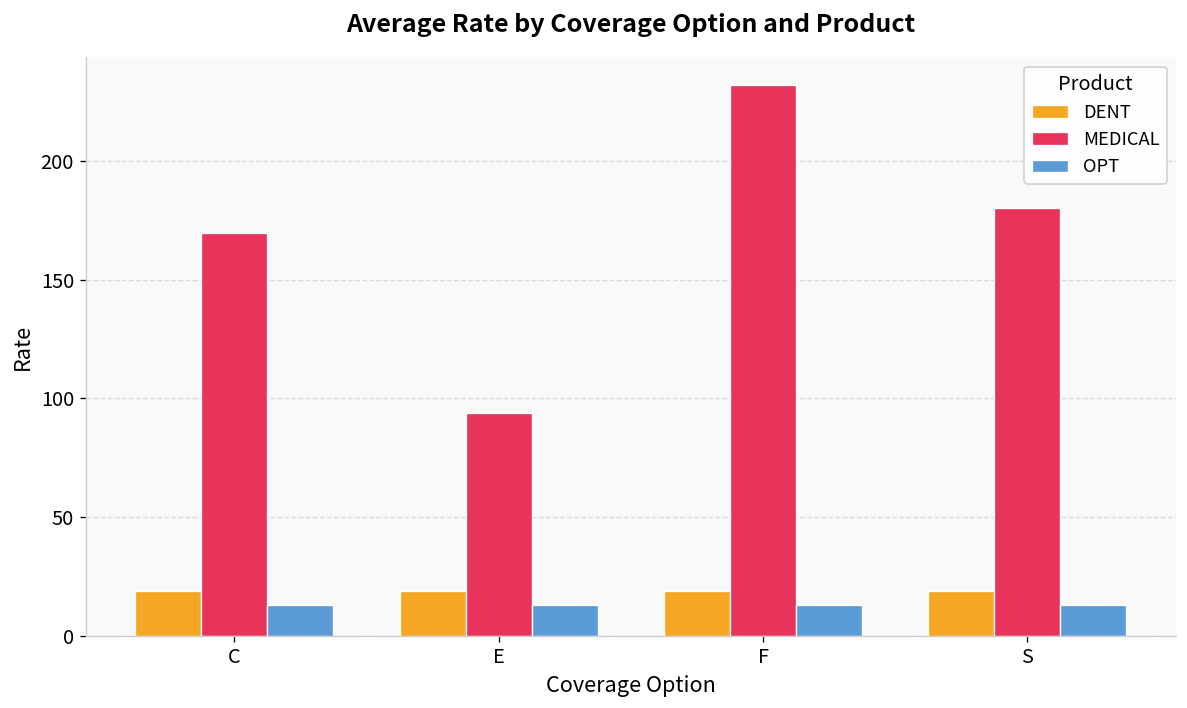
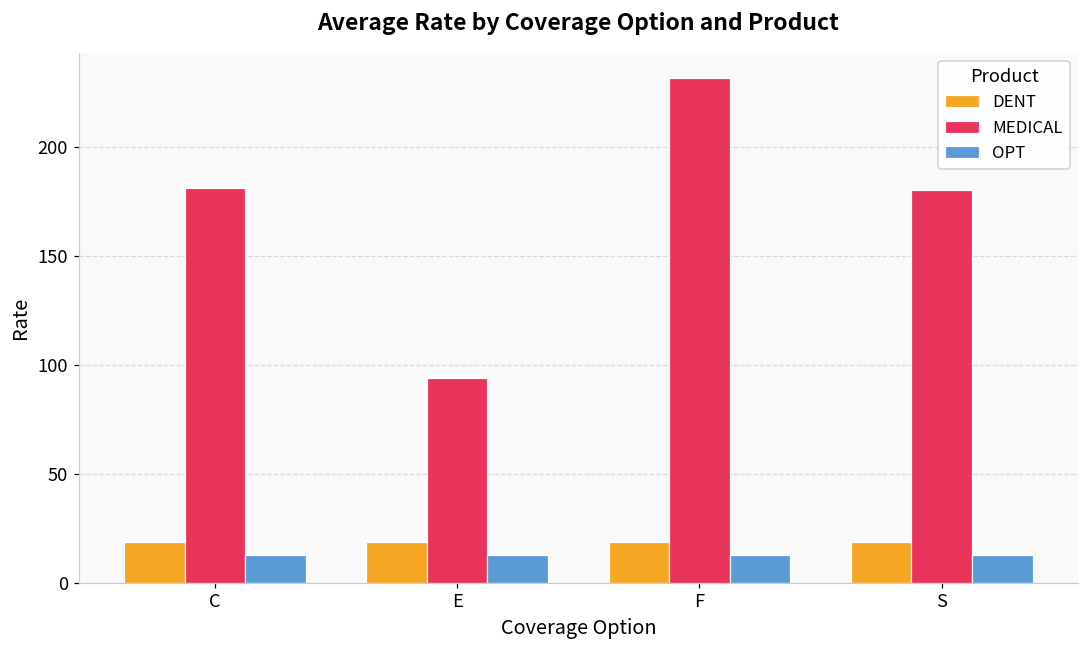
MEDICAL, C: 170 -> 181
